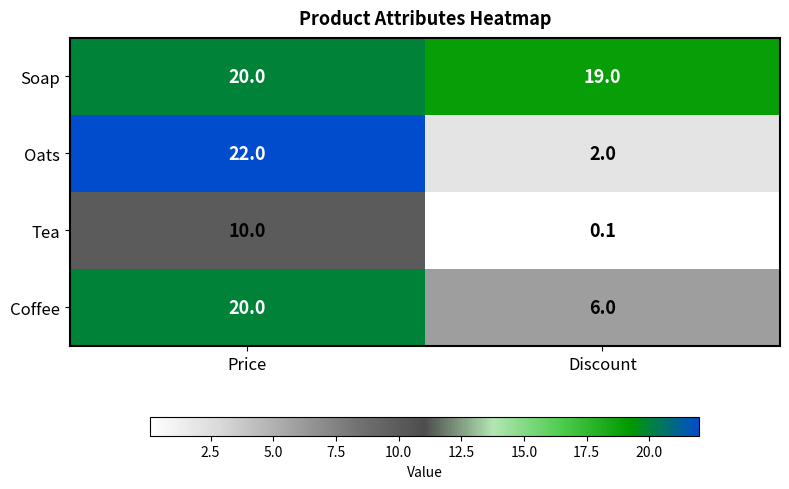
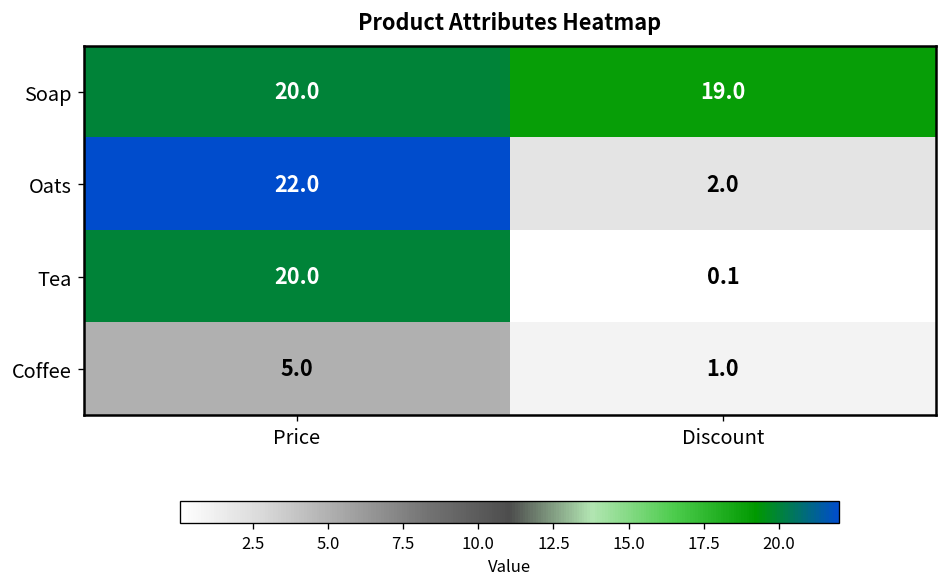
Tea, Price: 10.0 -> 20.0
Coffee, Price: 20.0 -> 5.0
Coffee, Discount: 6.0 -> 1.0
